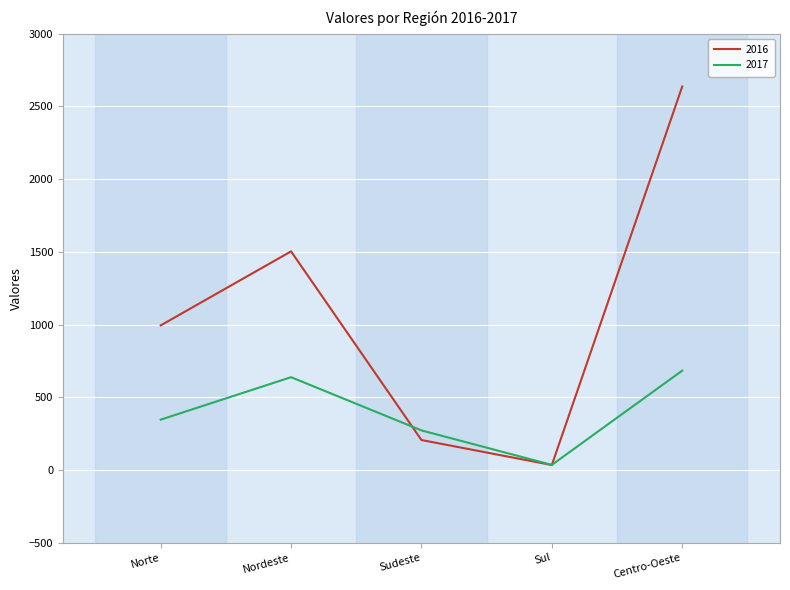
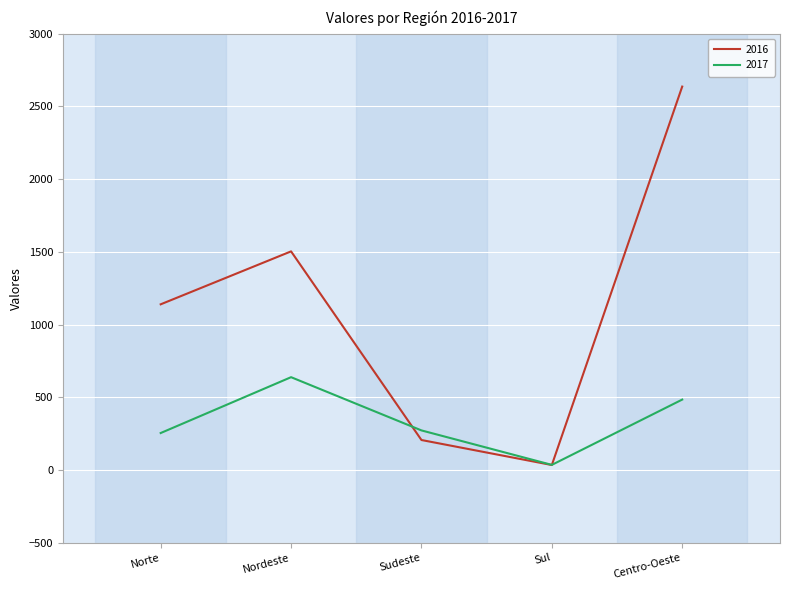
2016, Norte: 990 -> 1140
2017, Norte: 350 -> 250
2017, Centro-Oeste: 680 -> 480
